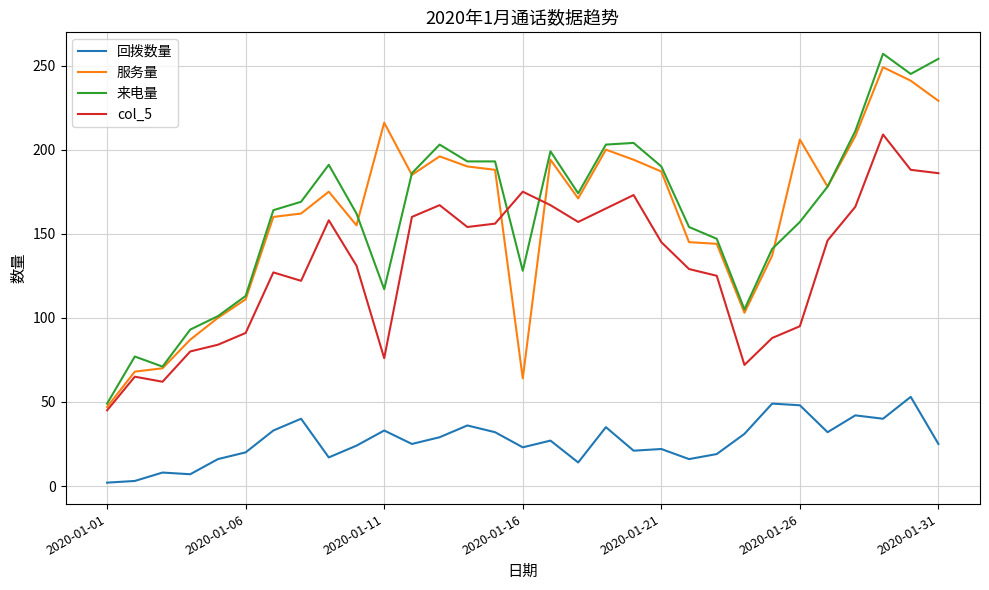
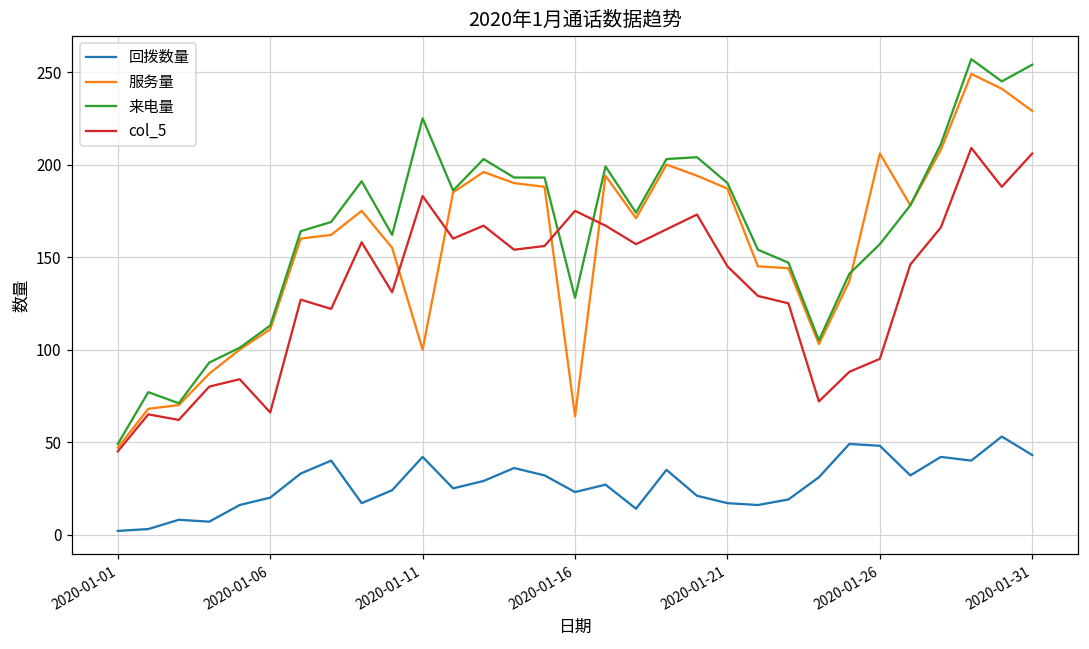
col_5, 2020-01-06: 91 -> 66
回拨数量, 2020-01-11: 33 -> 42
服务量, 2020-01-11: 216 -> 100
来电量, 2020-01-11: 117 -> 225
col_5, 2020-01-11: 76 -> 183
回拨数量, 2020-01-21: 22 -> 17
回拨数量, 2020-01-31: 25 -> 43
col_5, 2020-01-31: 186 -> 206
